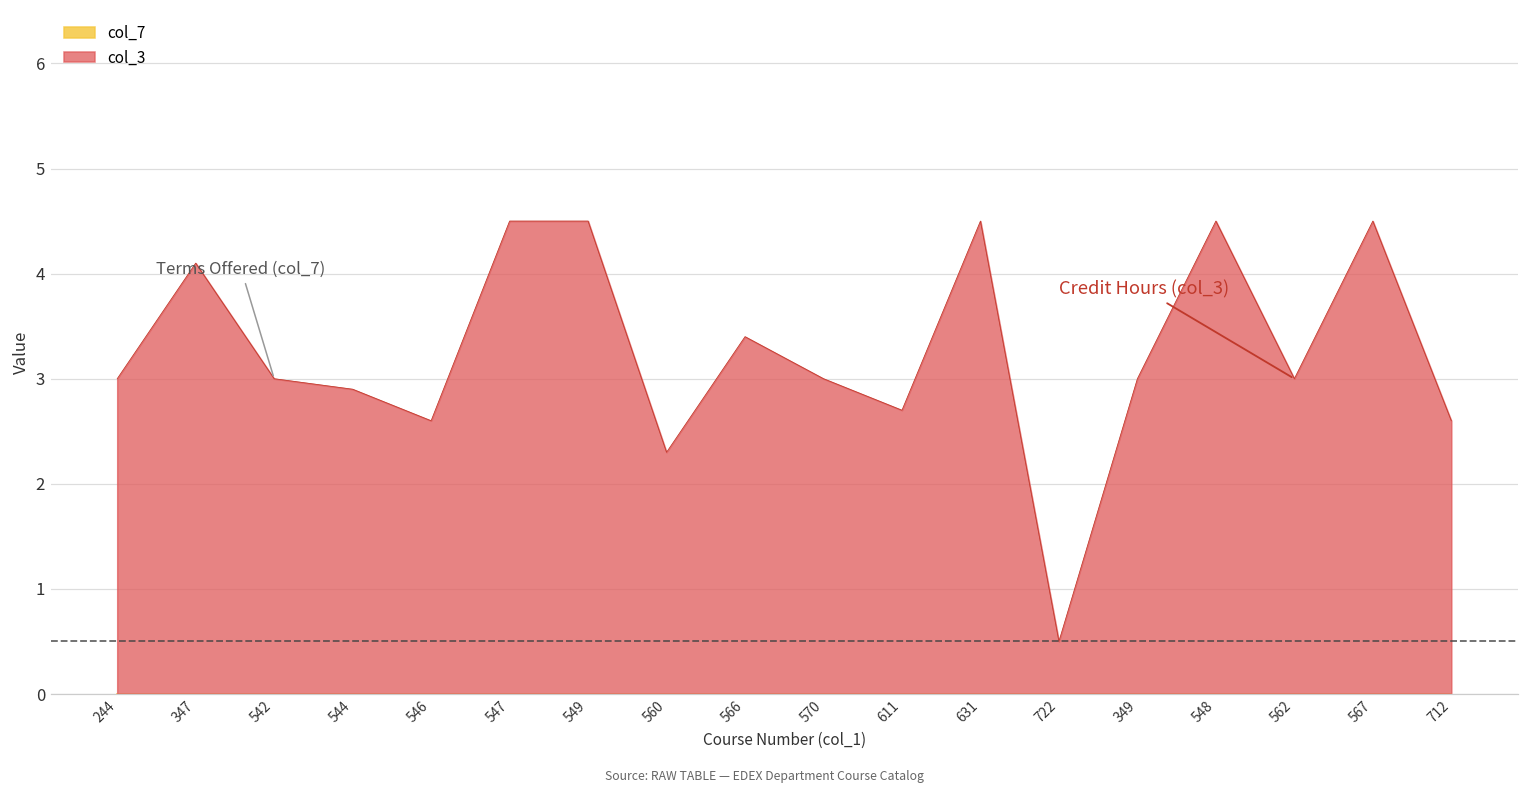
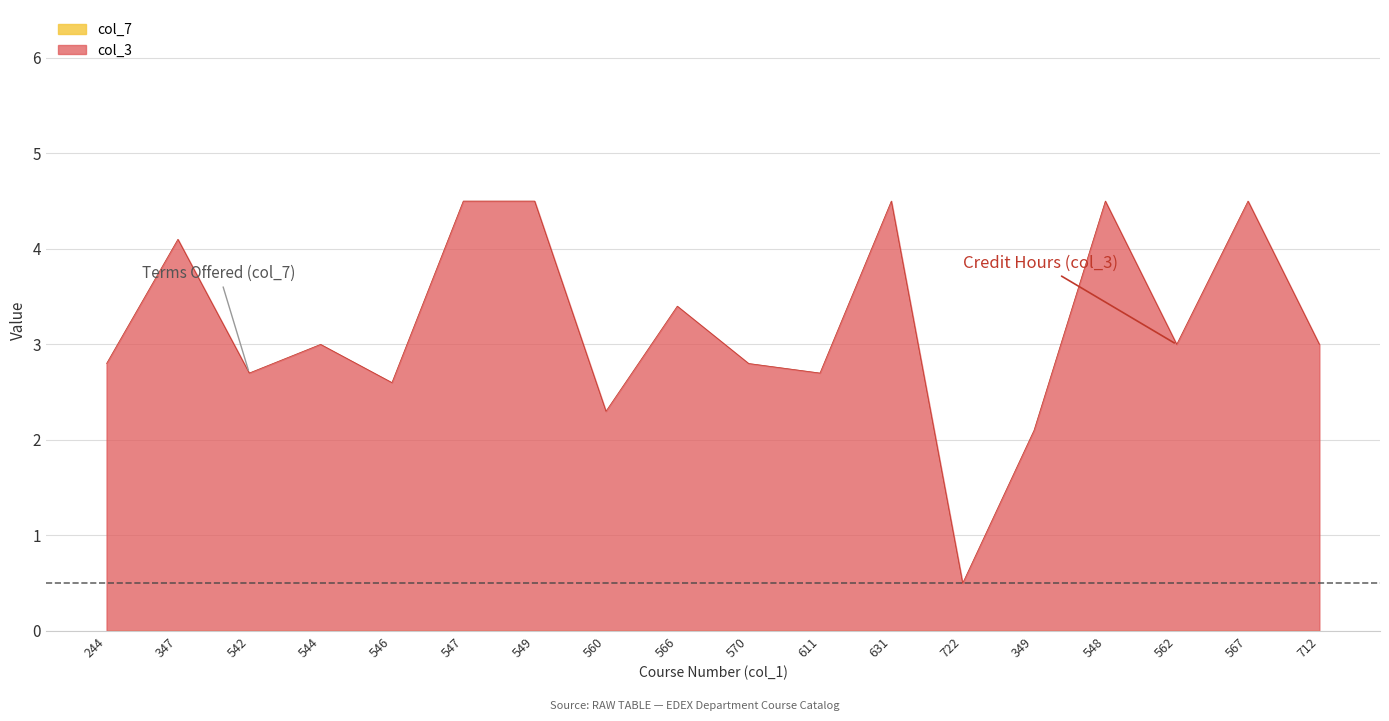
col_3, 244: 3.0 -> 2.8
col_3, 542: 3.0 -> 2.7
col_3, 544: 2.9 -> 3.0
col_3, 570: 3.0 -> 2.8
col_3, 349: 3.0 -> 2.1
col_3, 712: 2.6 -> 3.0
